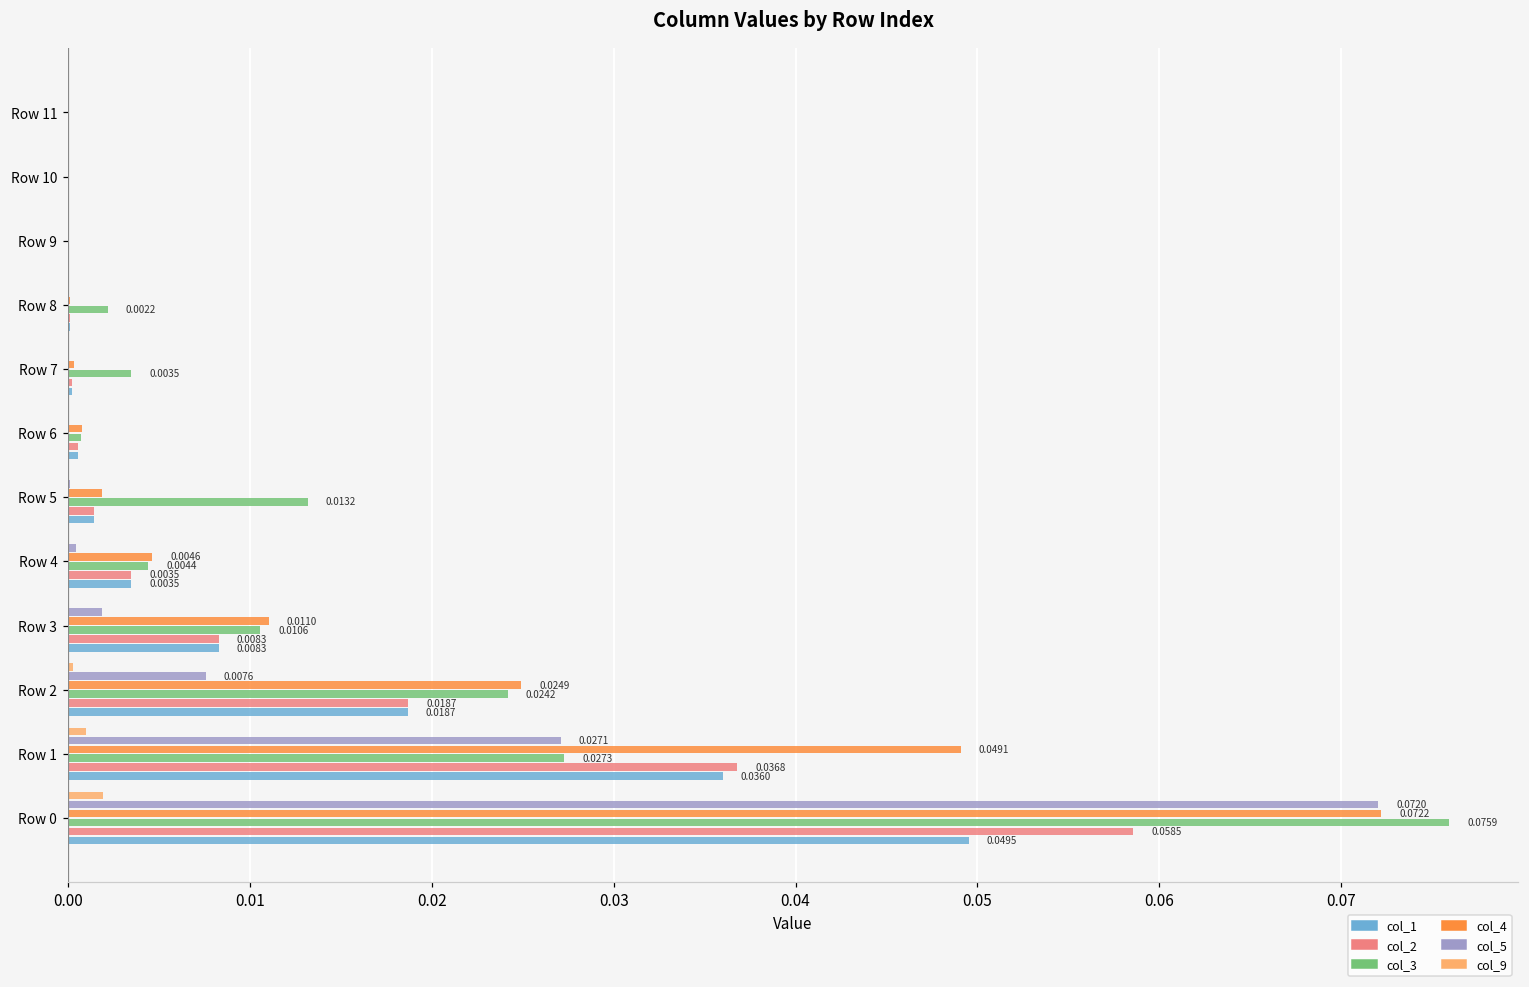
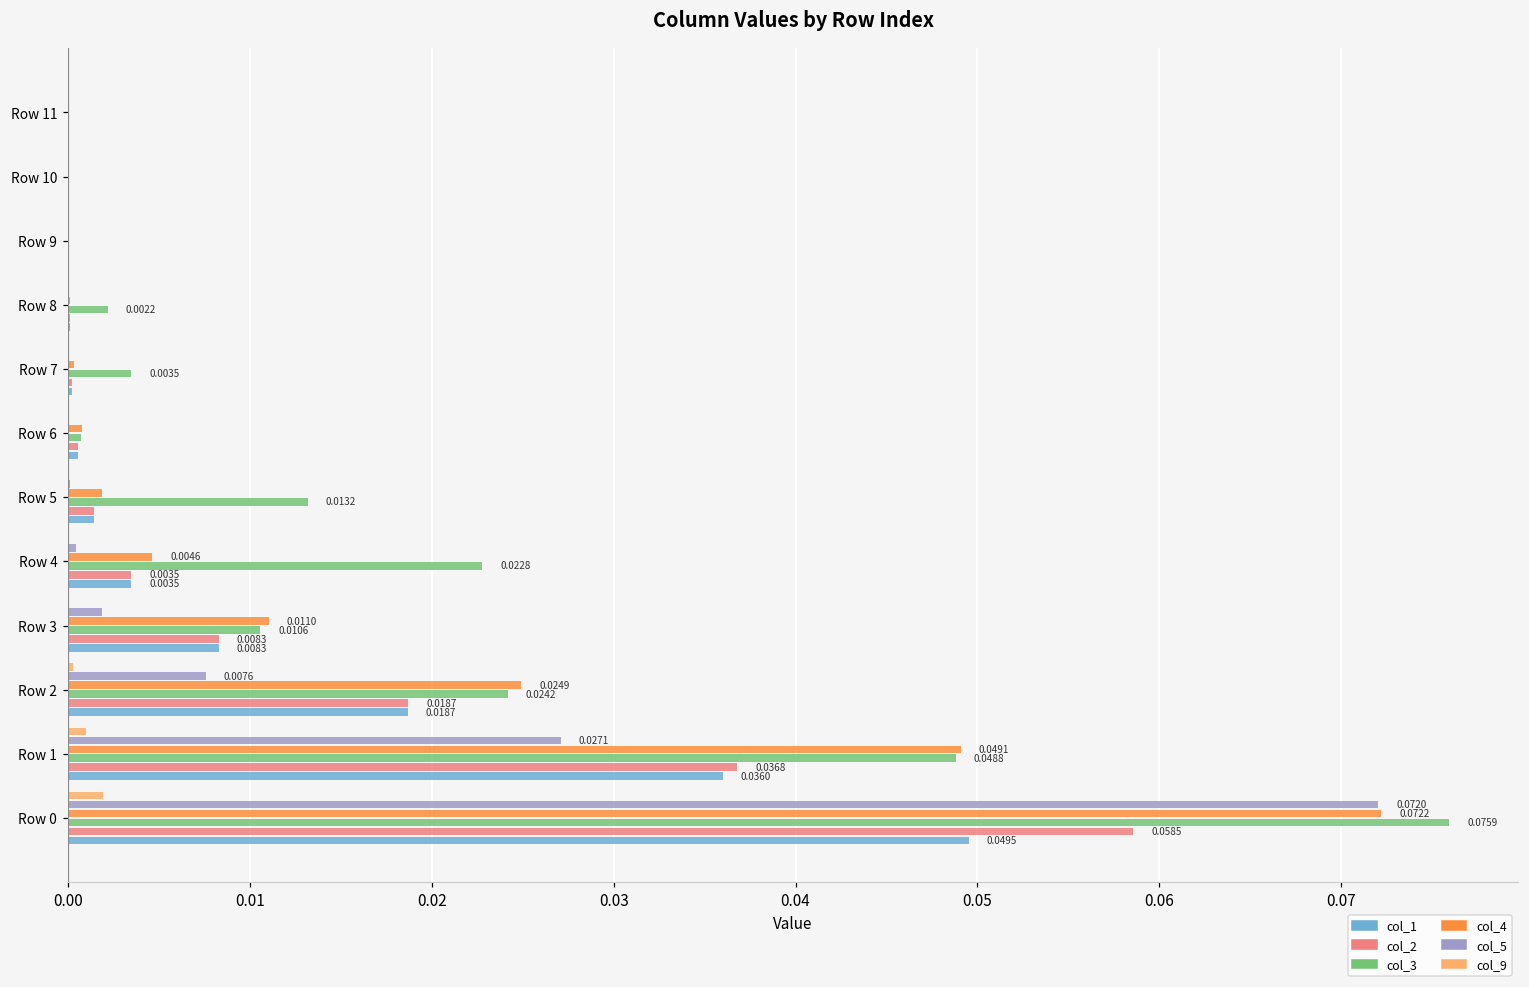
col_3, Row 4: 0.0044 -> 0.0228
col_3, Row 1: 0.0273 -> 0.0488
